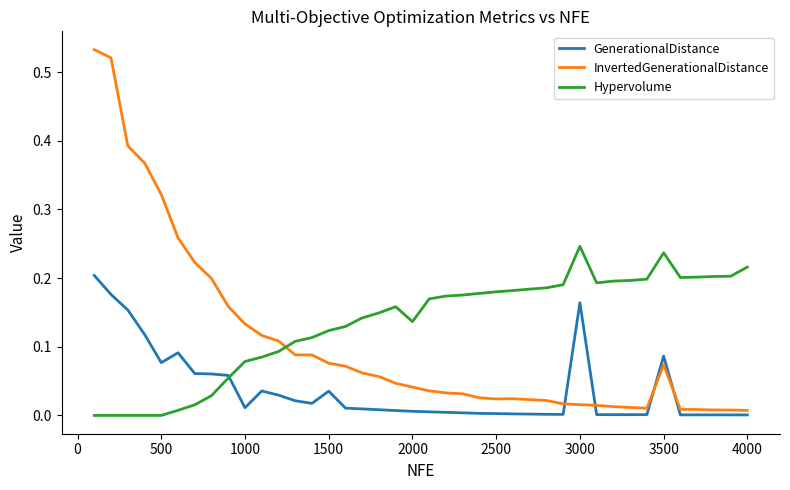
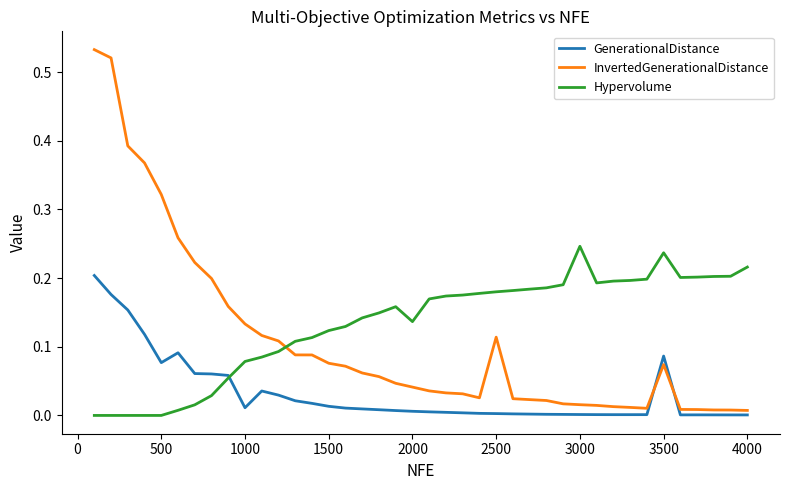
GenerationalDistance, 1500: 0.04 -> 0.01
InvertedGenerationalDistance, 2500: 0.02 -> 0.11
GenerationalDistance, 3000: 0.16 -> 0.00
